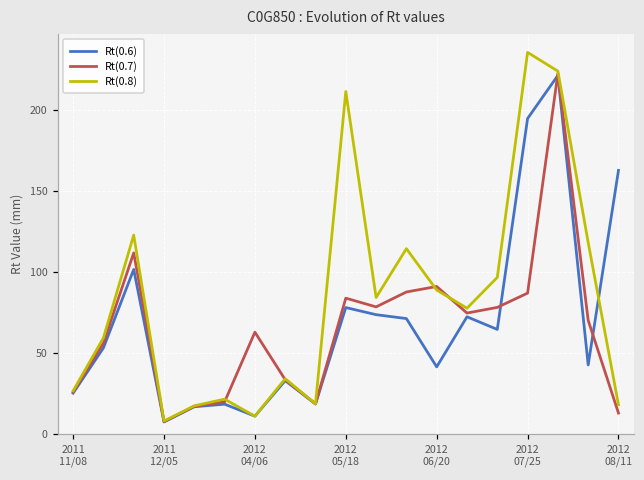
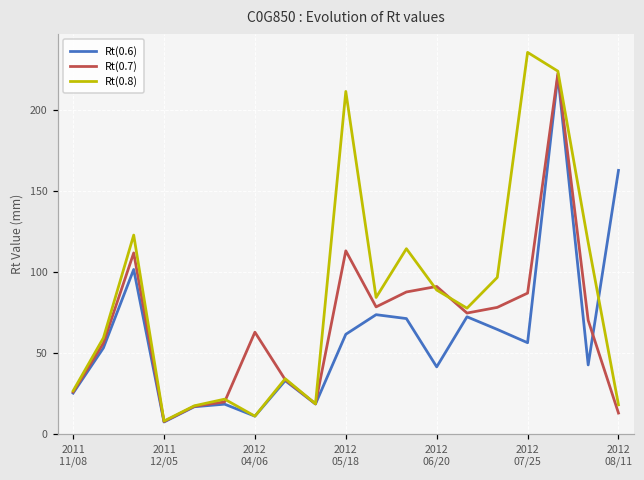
Rt(0.6), 2012 05/18: 78 -> 62
Rt(0.7), 2012 05/18: 84 -> 113
Rt(0.6), 2012 07/25: 195 -> 56
